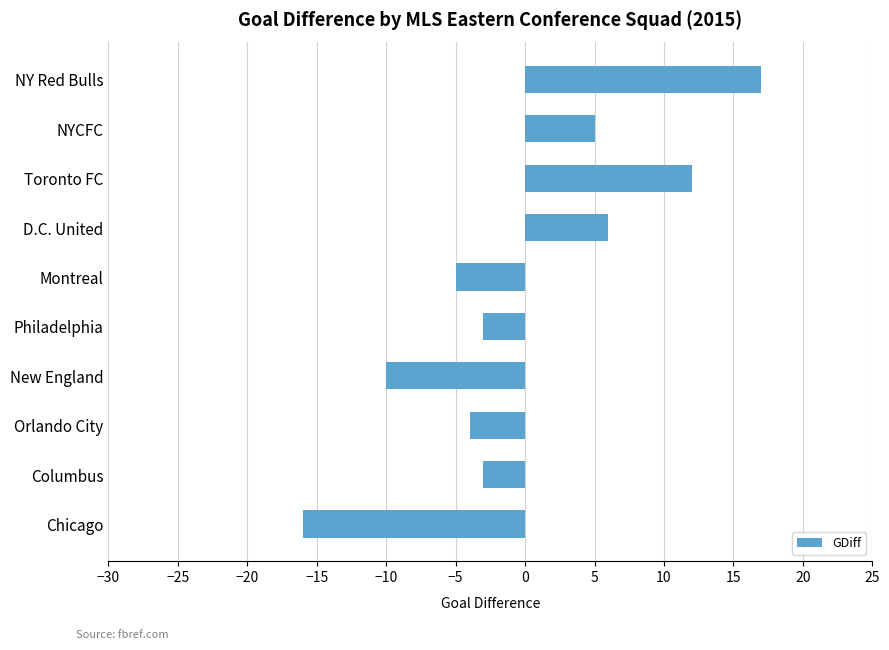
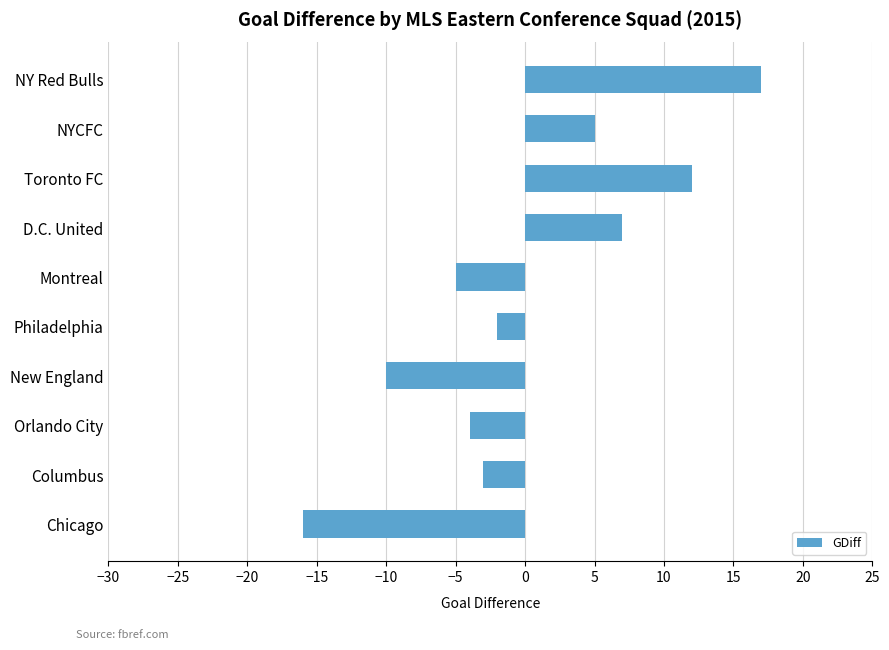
D.C. United: 6 -> 7
Philadelphia: -3 -> -2
